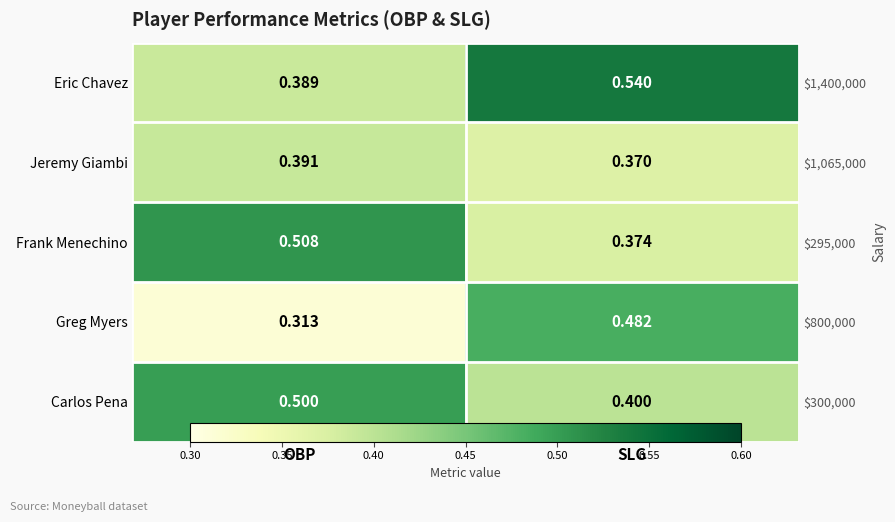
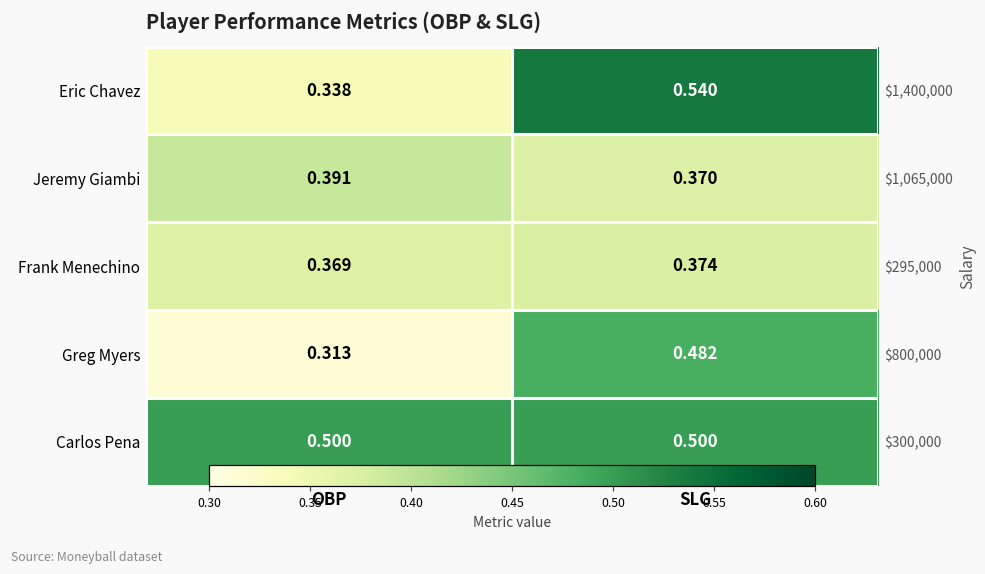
Eric Chavez, OBP: 0.389 -> 0.338
Frank Menechino, OBP: 0.508 -> 0.369
Carlos Pena, SLG: 0.400 -> 0.500
